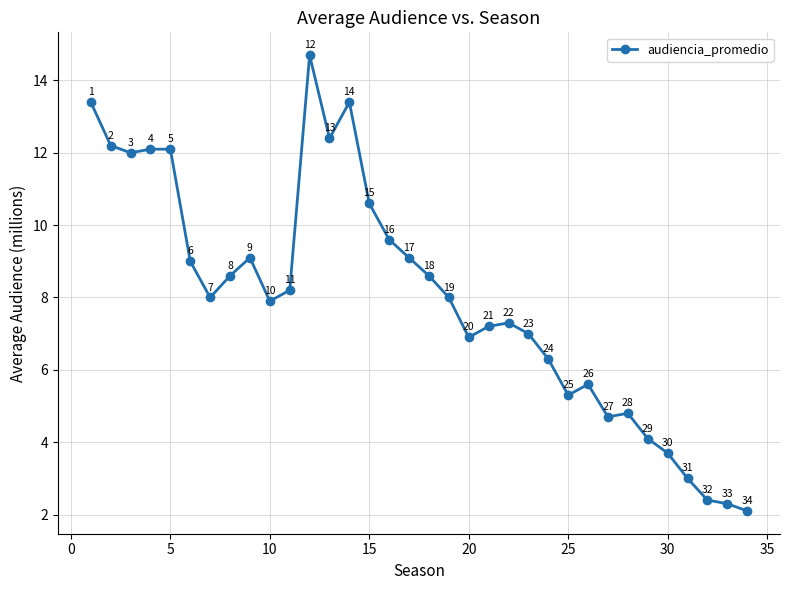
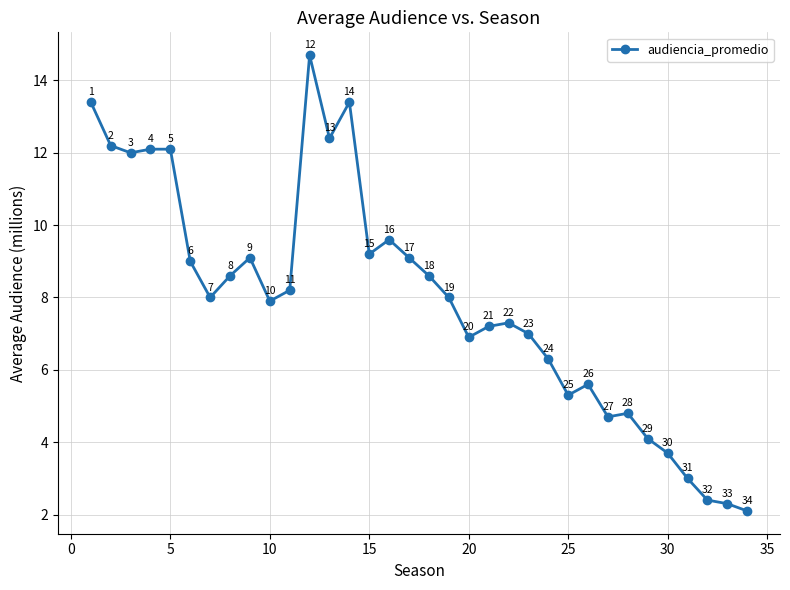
15: 10.6 -> 9.2
